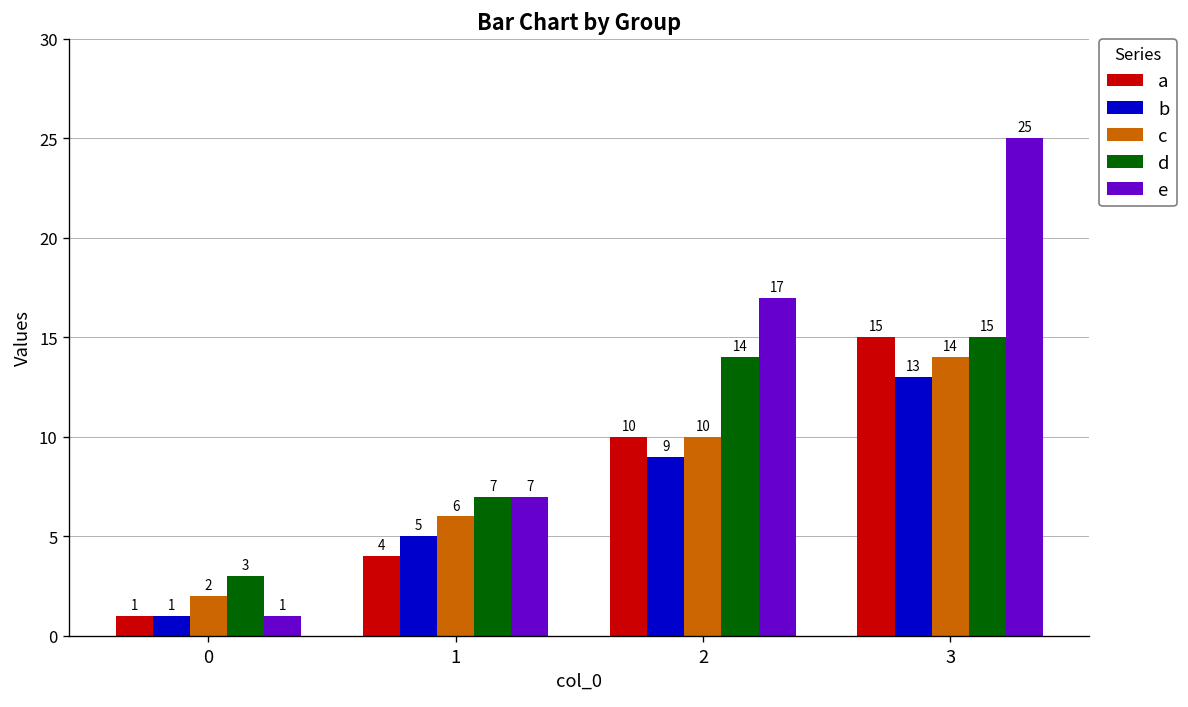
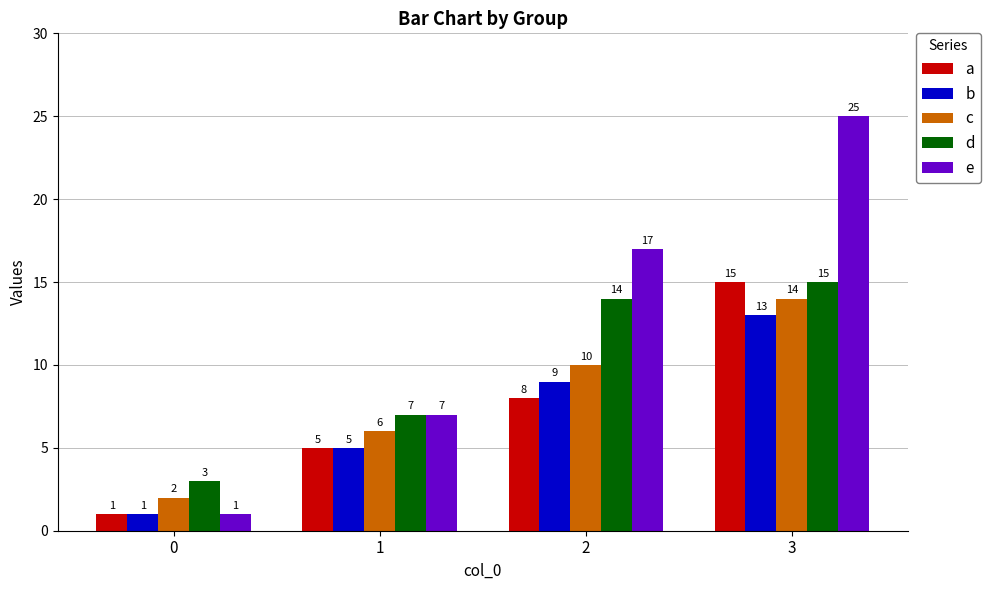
a, 1: 4 -> 5
a, 2: 10 -> 8
